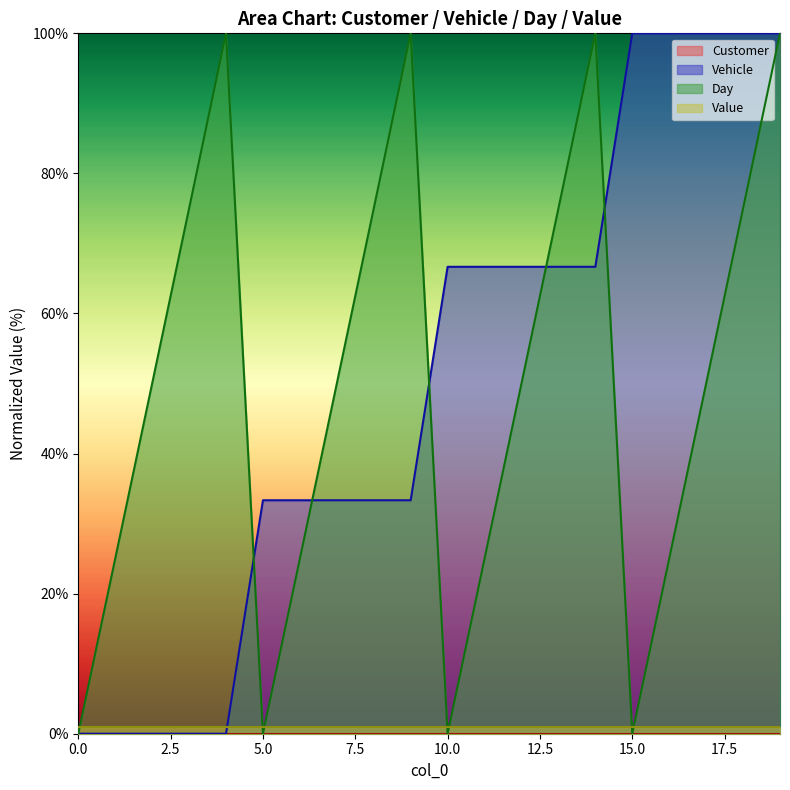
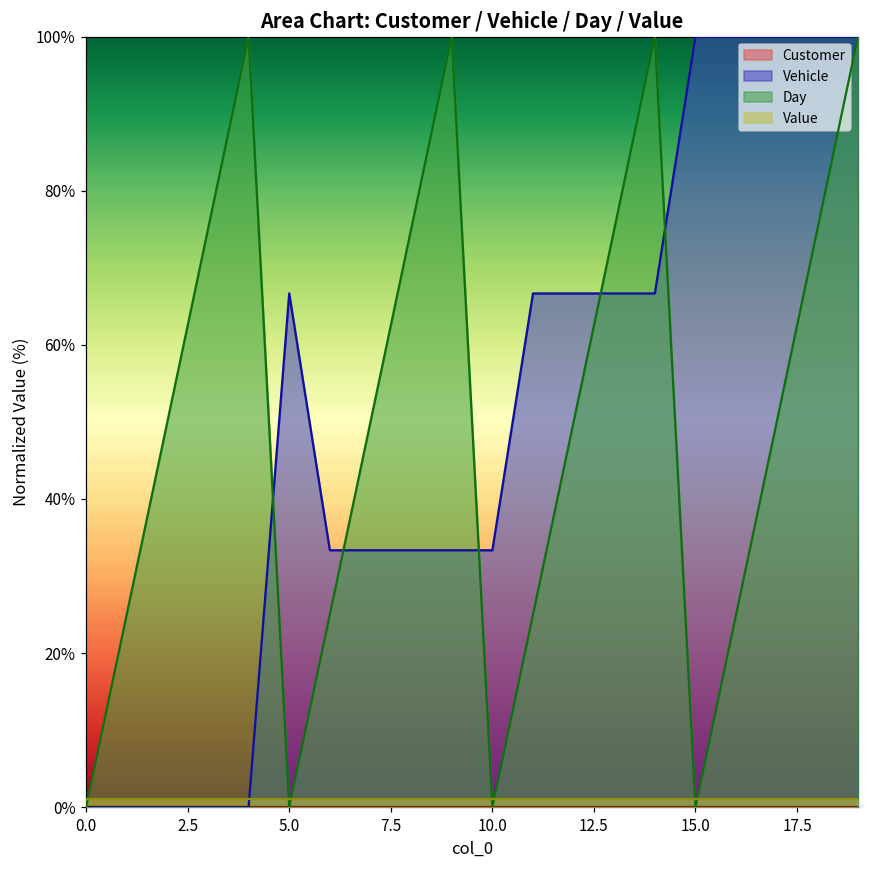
Vehicle, 5.0: 33% -> 67%
Vehicle, 10.0: 67% -> 33%
